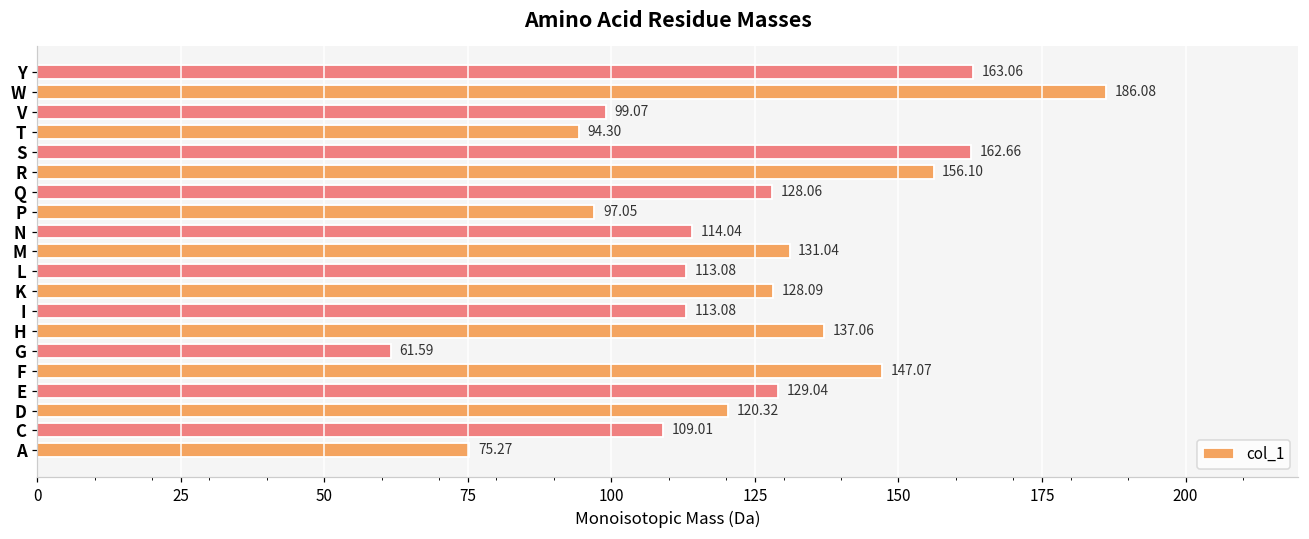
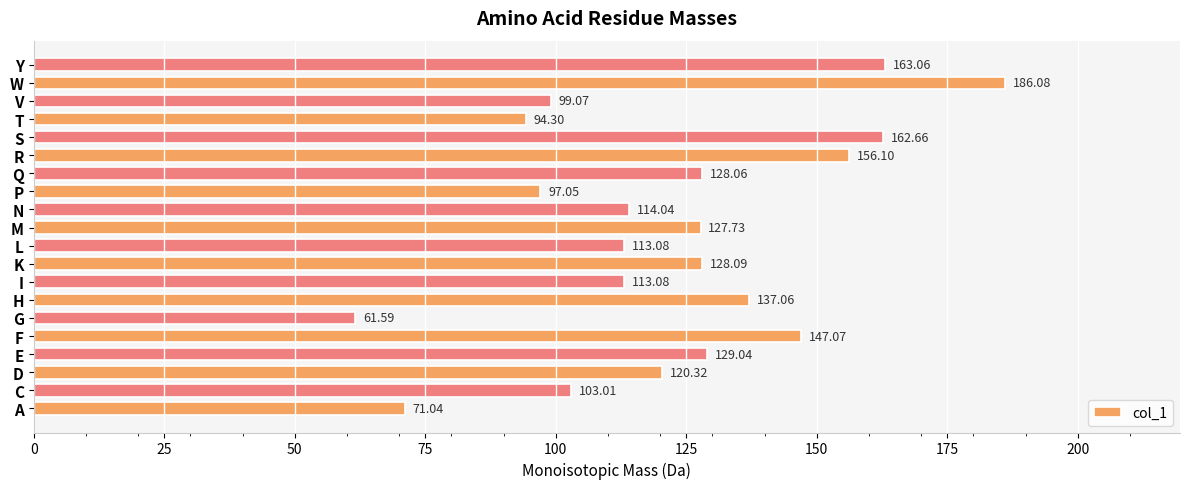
M: 131.04 -> 127.73
C: 109.01 -> 103.01
A: 75.27 -> 71.04
